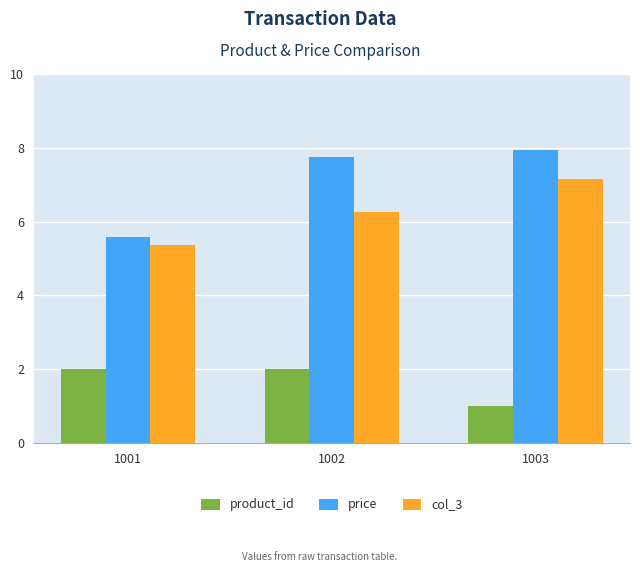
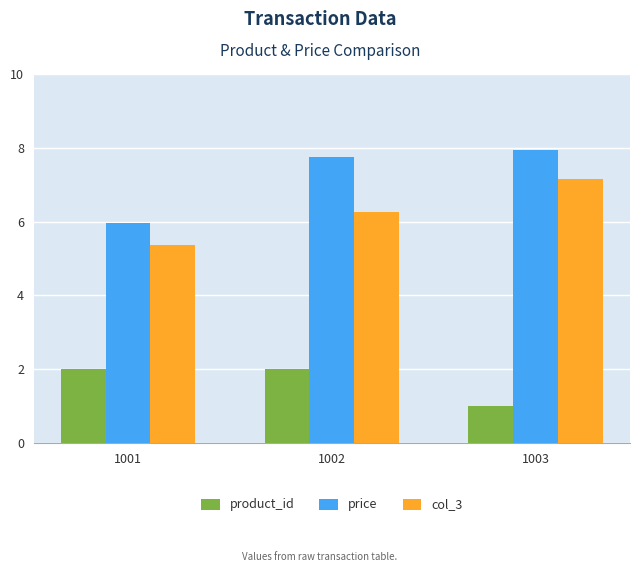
price, 1001: 5.6 -> 6.0
